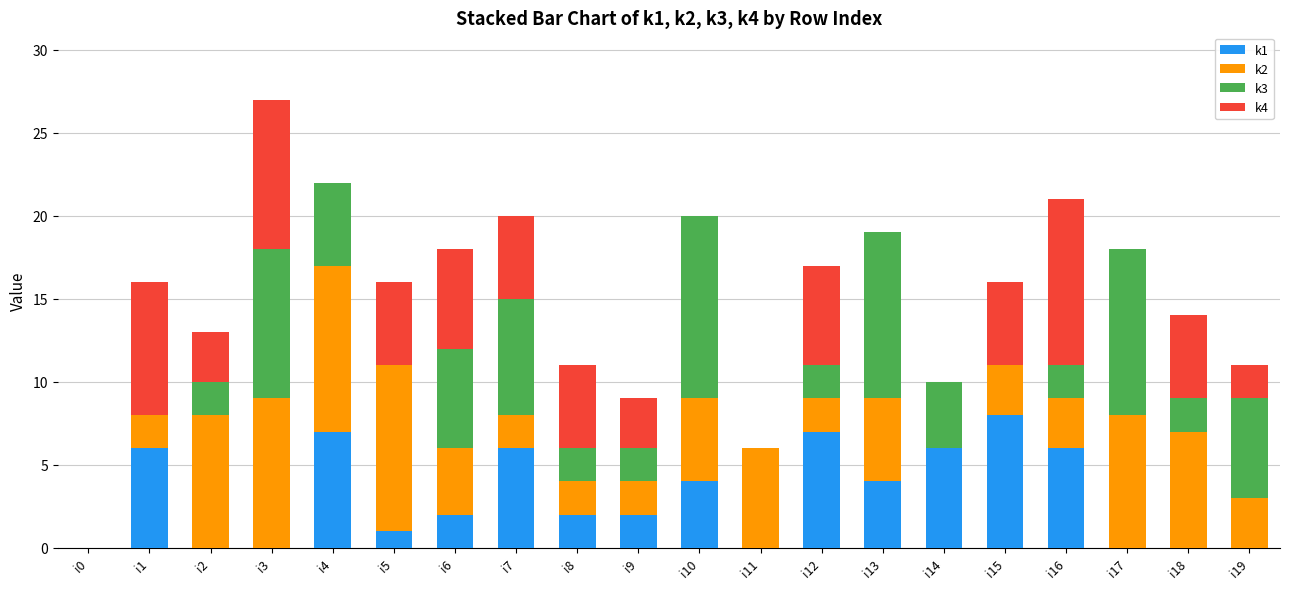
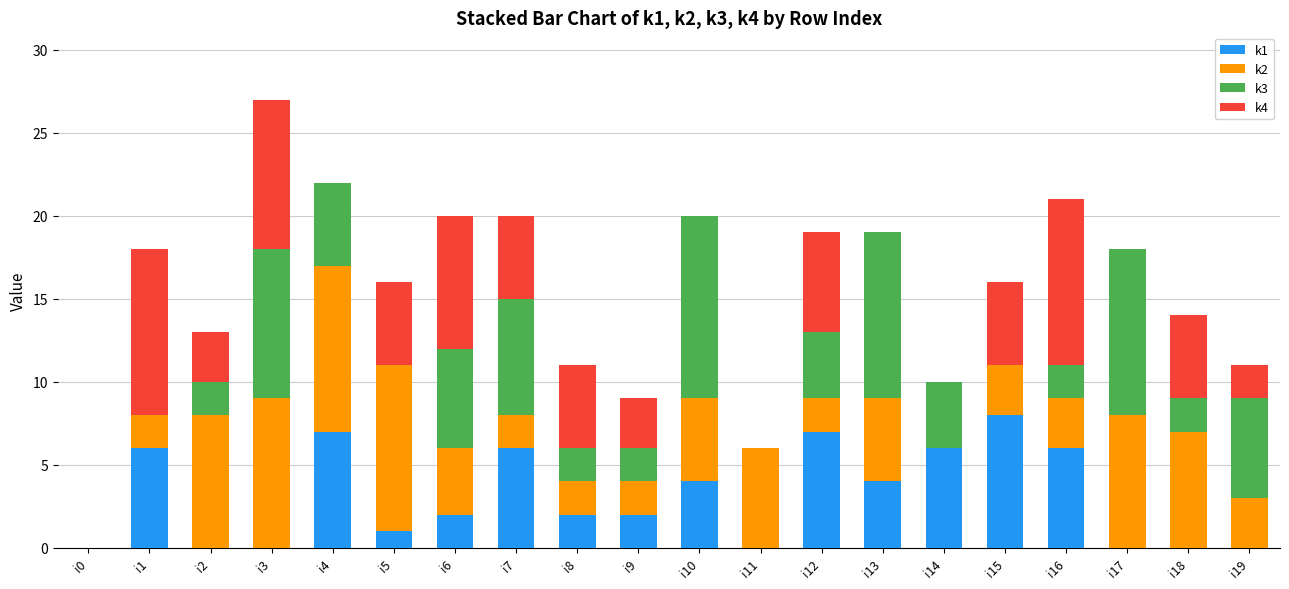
k4, i1: 8 -> 10
k4, i6: 6 -> 8
k3, i12: 2 -> 4
